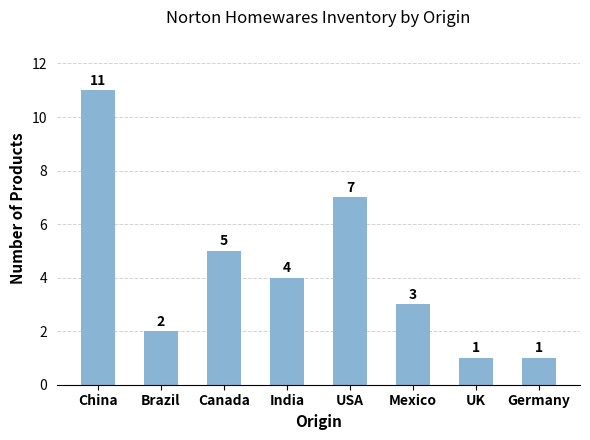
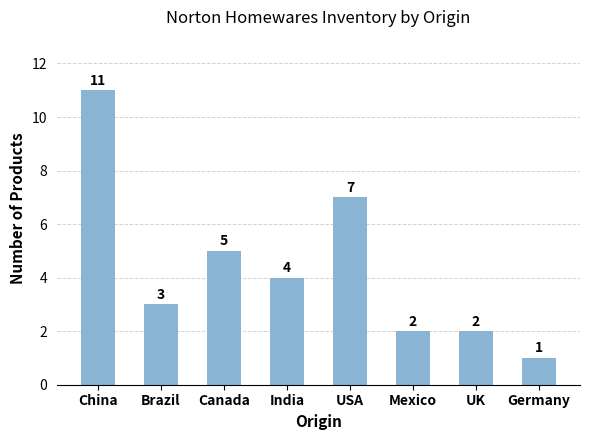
Brazil: 2 -> 3
Mexico: 3 -> 2
UK: 1 -> 2
